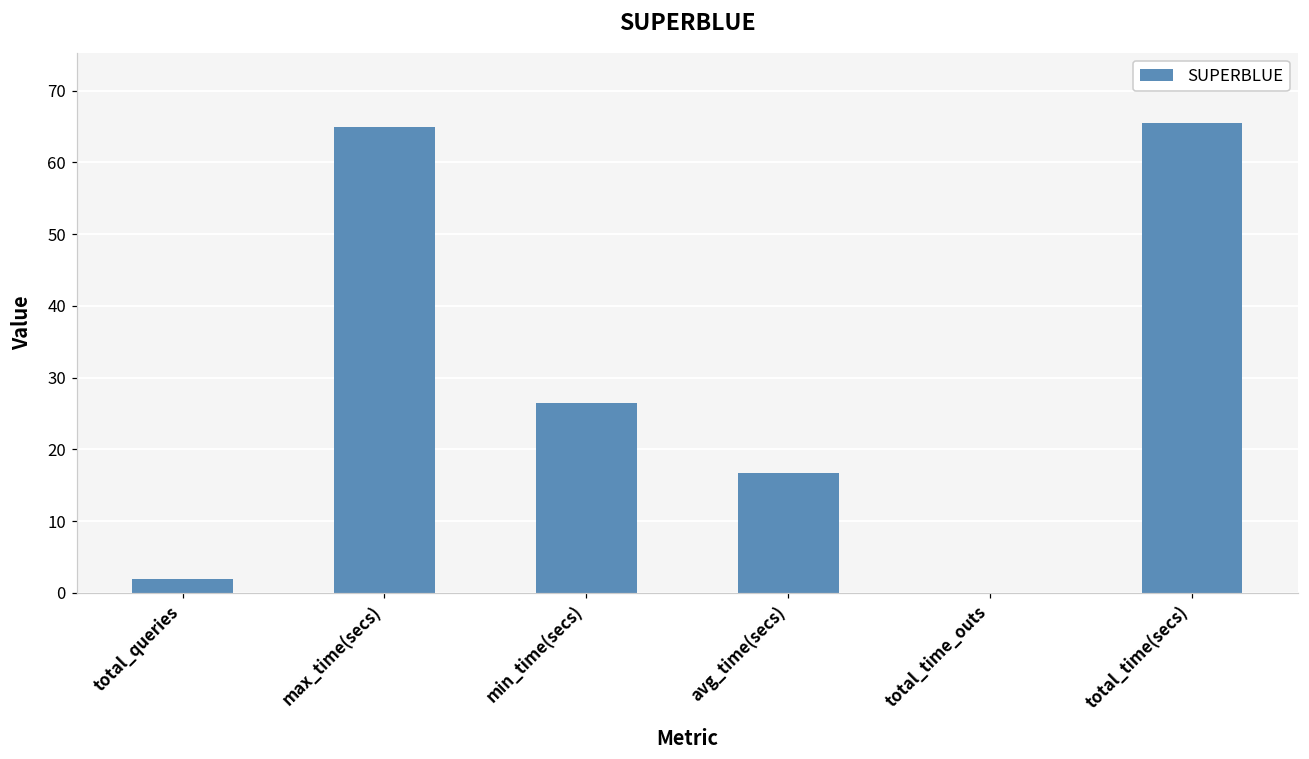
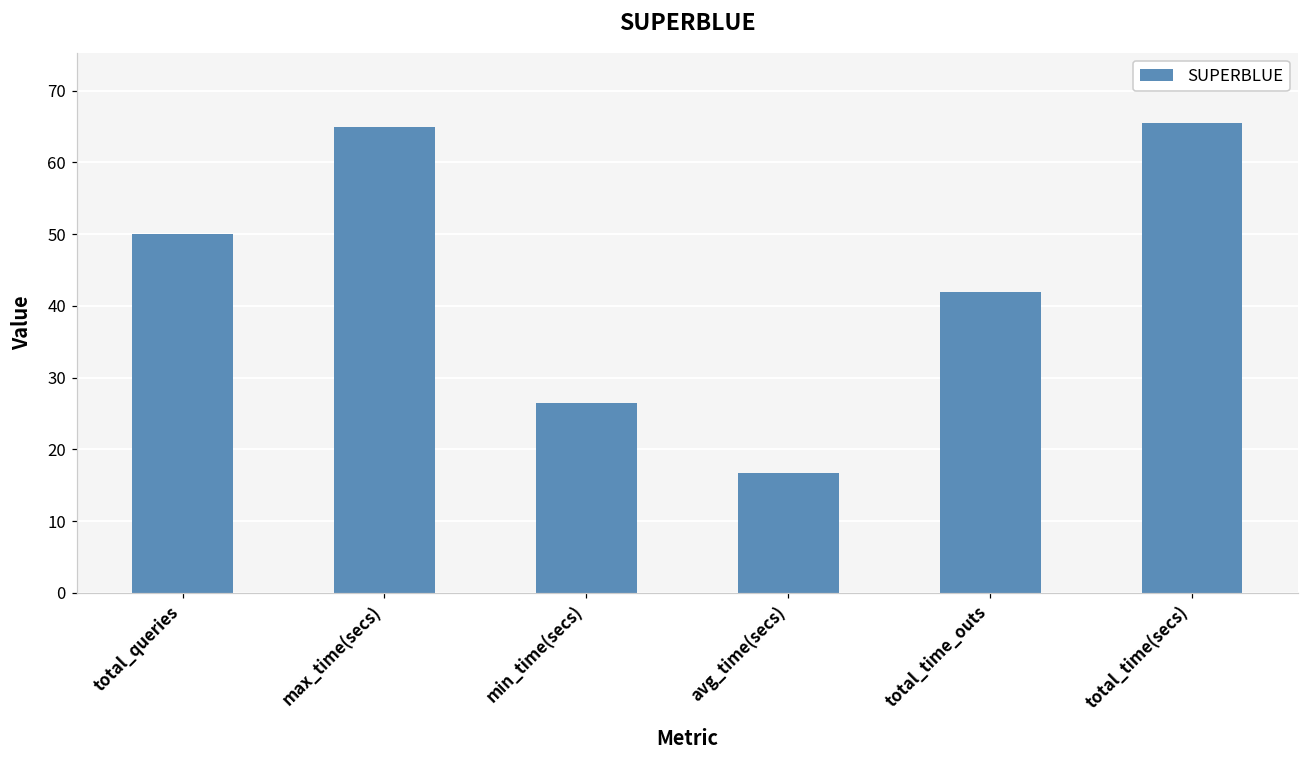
total_queries: 2 -> 50
total_time_outs: 0 -> 42
